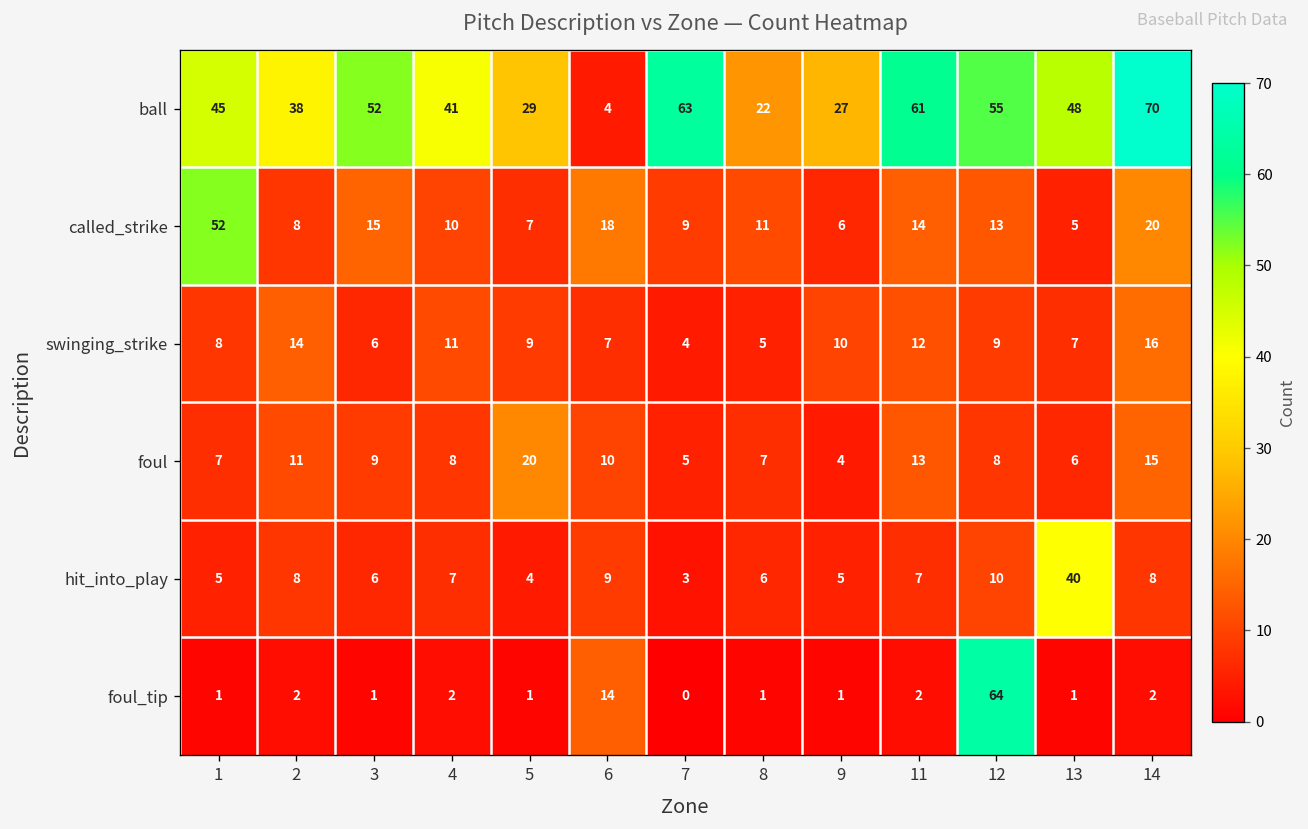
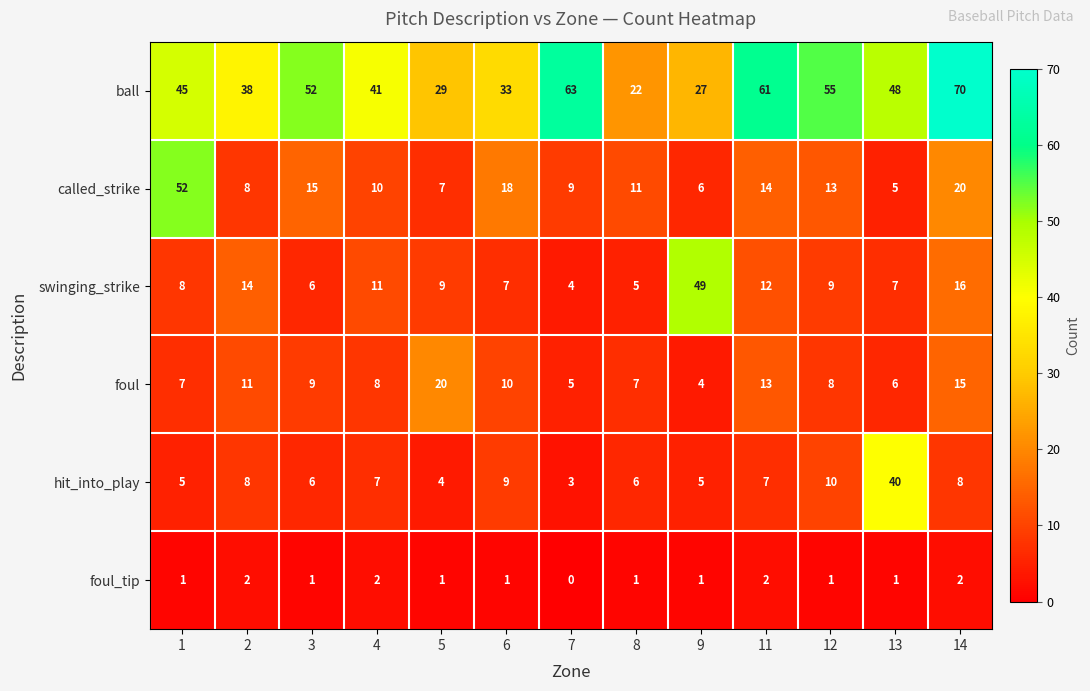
ball, 6: 4 -> 33
swinging_strike, 9: 10 -> 49
foul_tip, 6: 14 -> 1
foul_tip, 12: 64 -> 1
